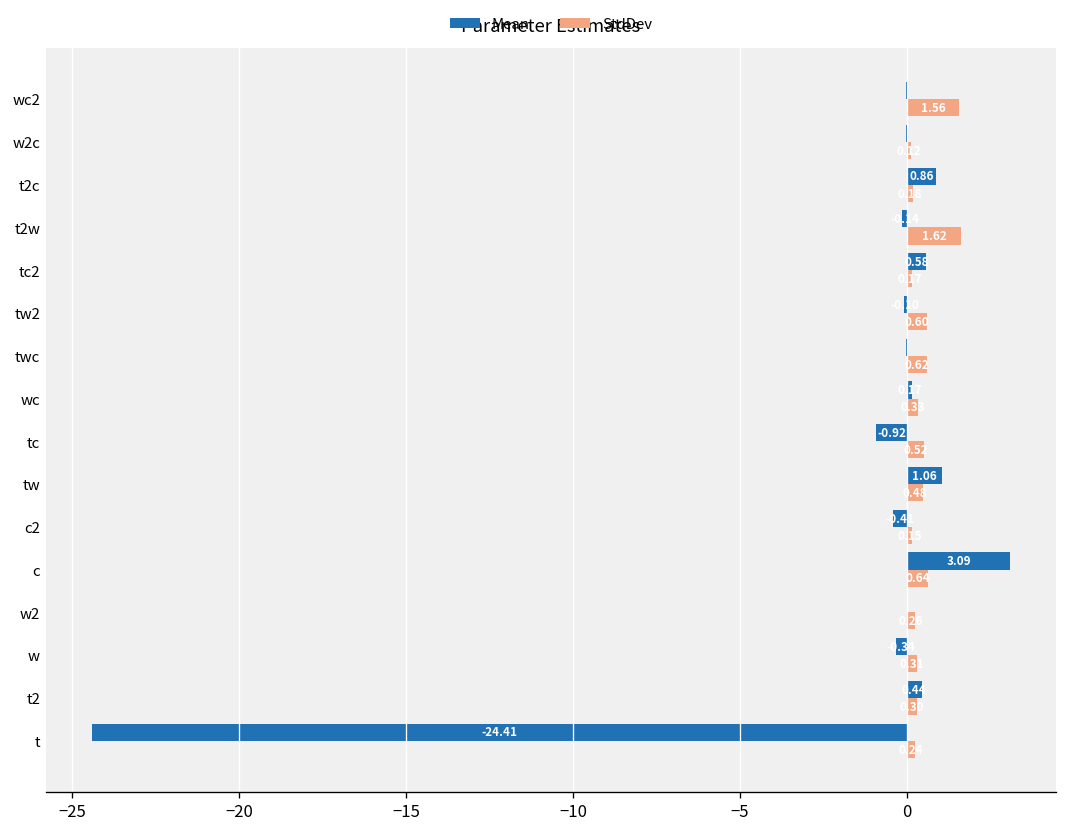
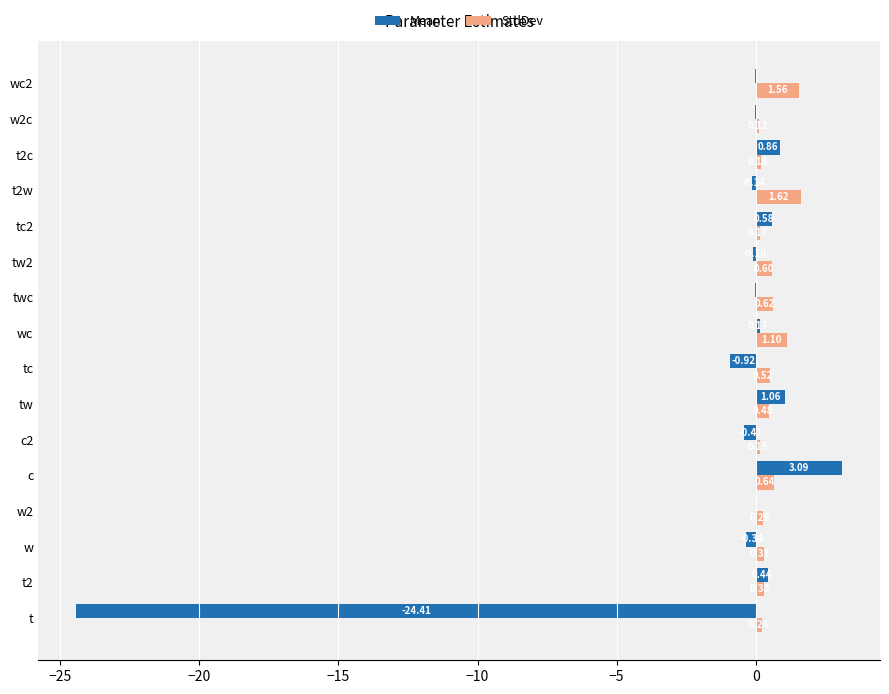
StdDev, wc: 0.3 -> 1.1
